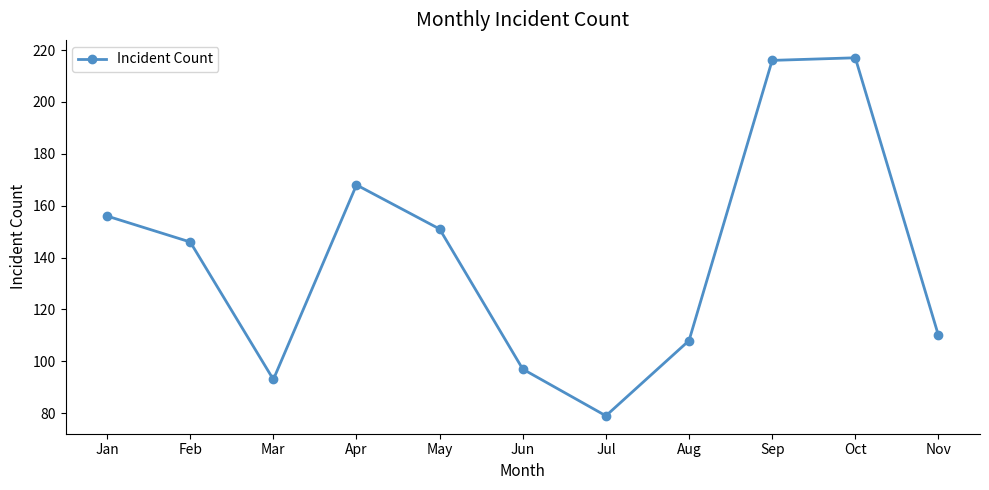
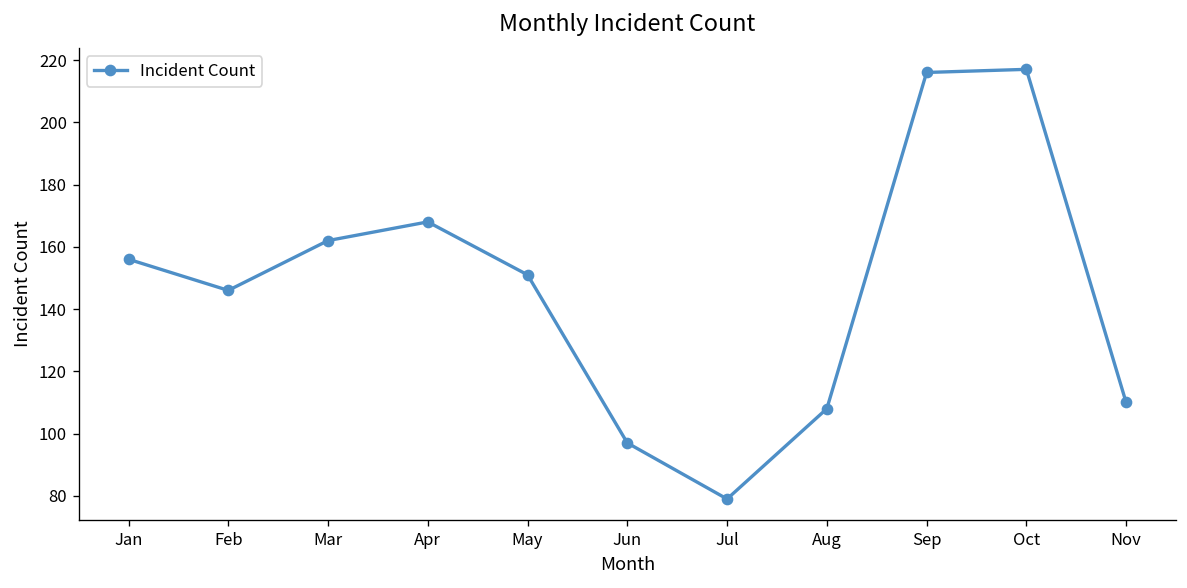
Mar: 93 -> 162
